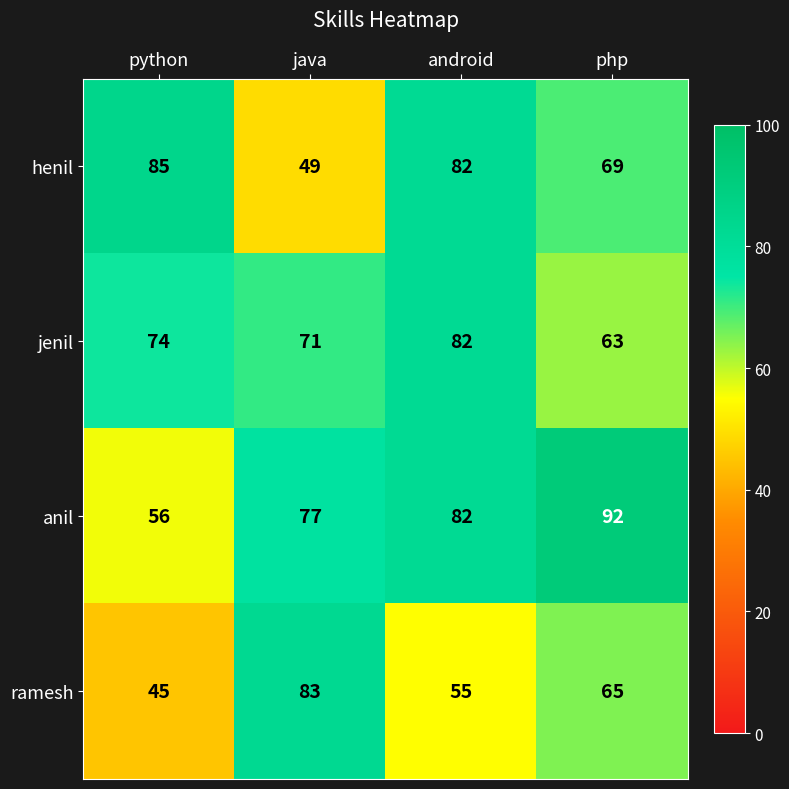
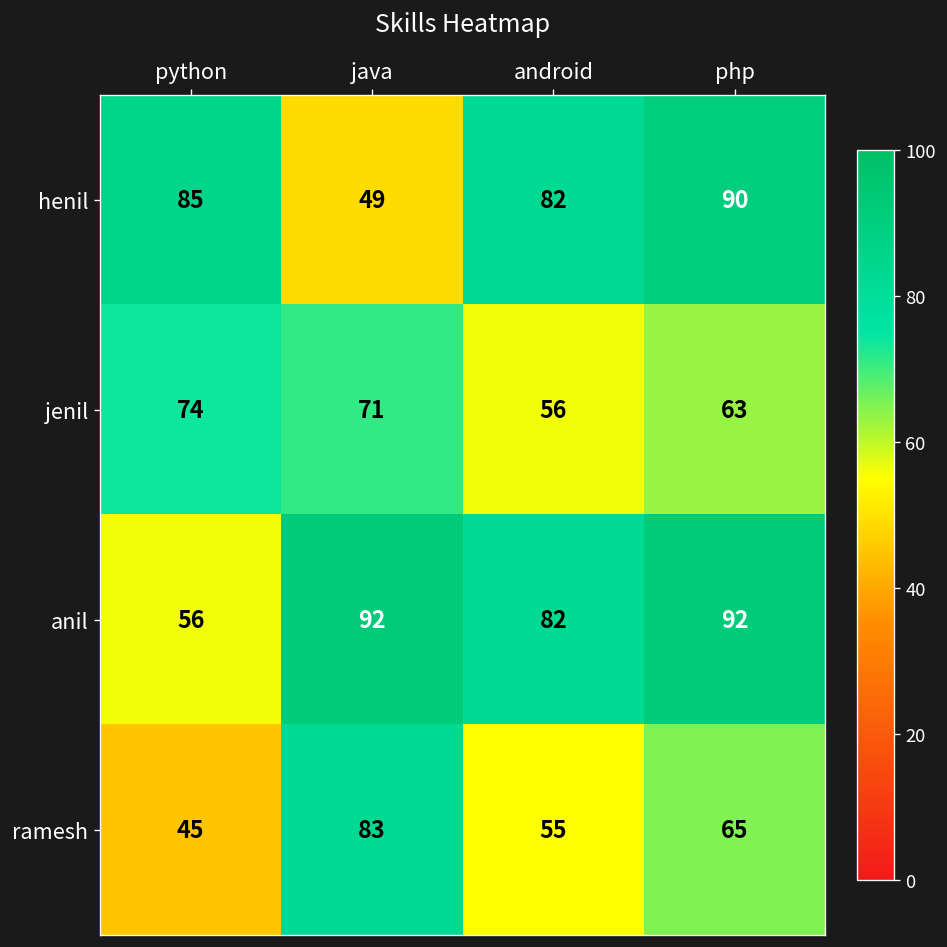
henil, php: 69 -> 90
jenil, android: 82 -> 56
anil, java: 77 -> 92
